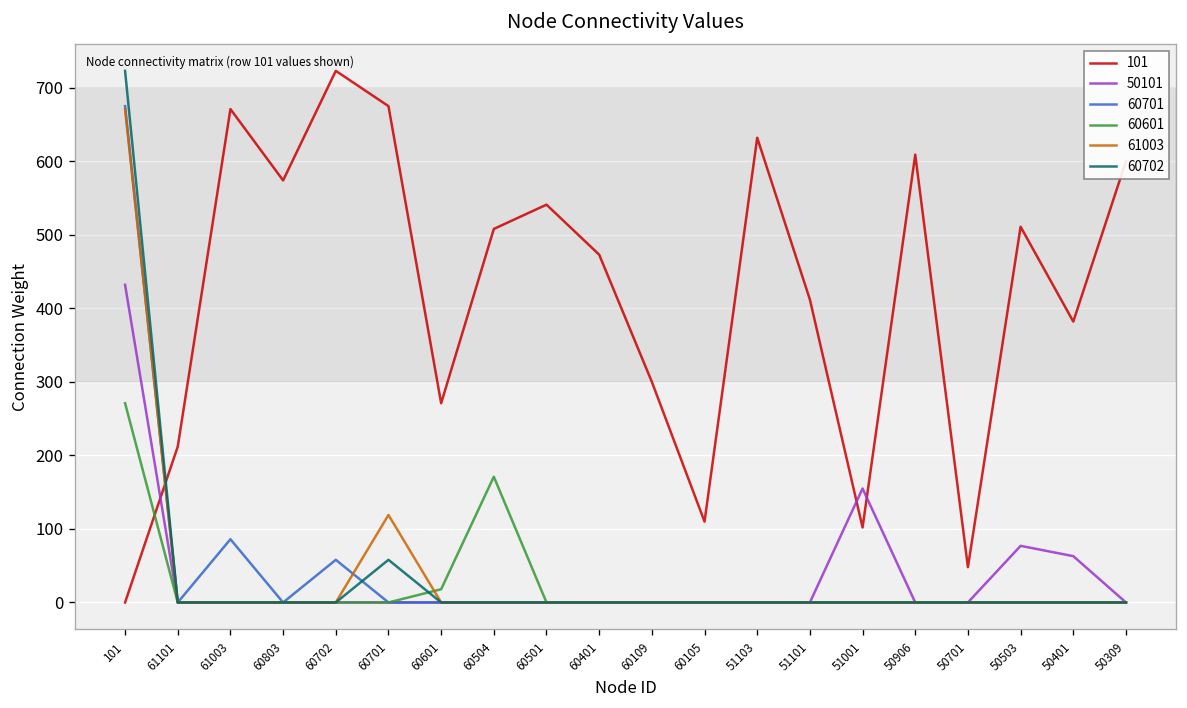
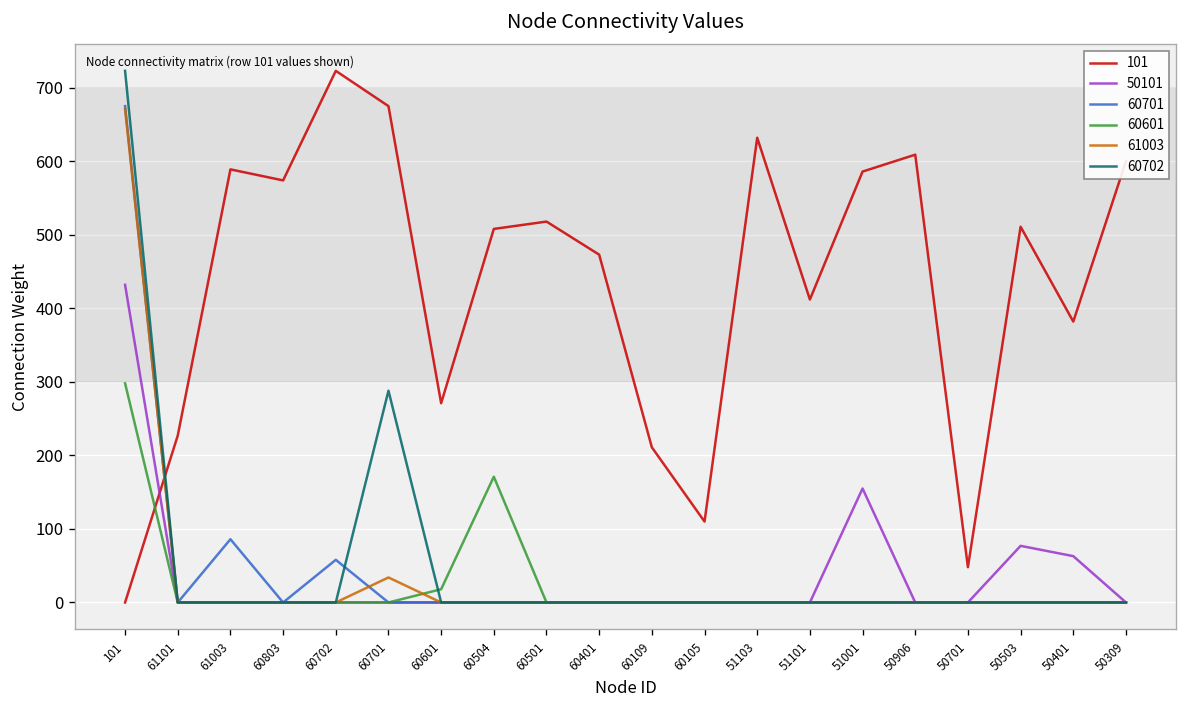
60601, 101: 270 -> 300
101, 61101: 210 -> 230
101, 61003: 670 -> 590
61003, 60701: 120 -> 30
60702, 60701: 60 -> 290
101, 60501: 540 -> 520
101, 60109: 300 -> 210
101, 51001: 100 -> 590
